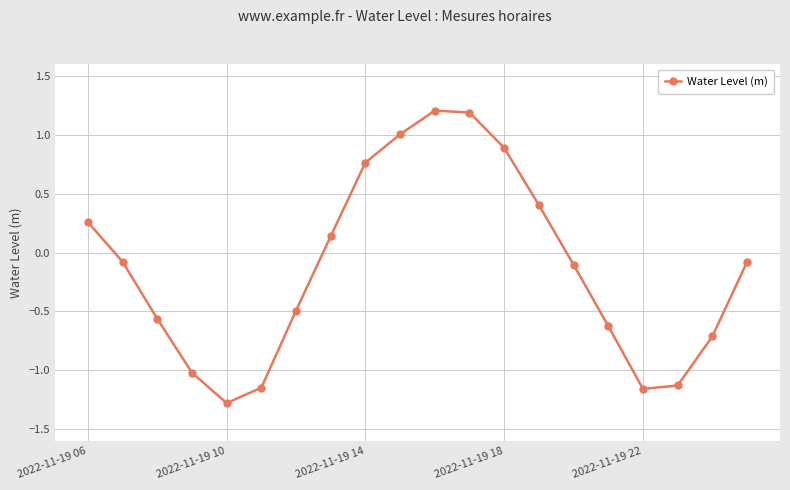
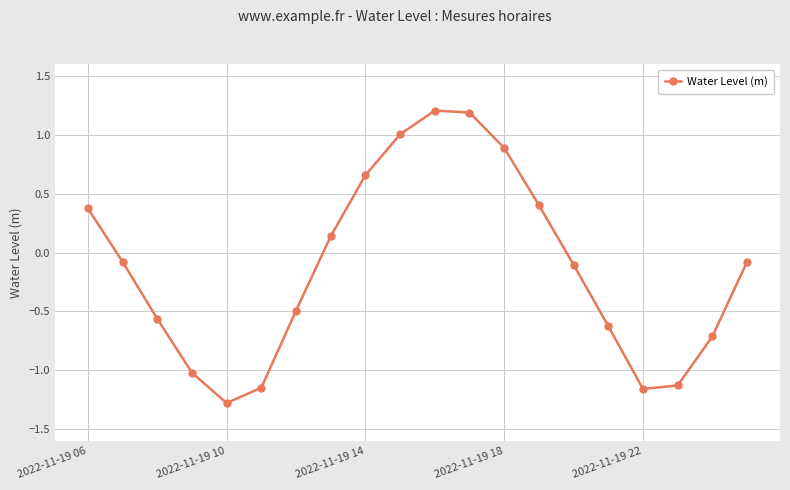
2022-11-19 06: 0.26 -> 0.37
2022-11-19 14: 0.76 -> 0.66
